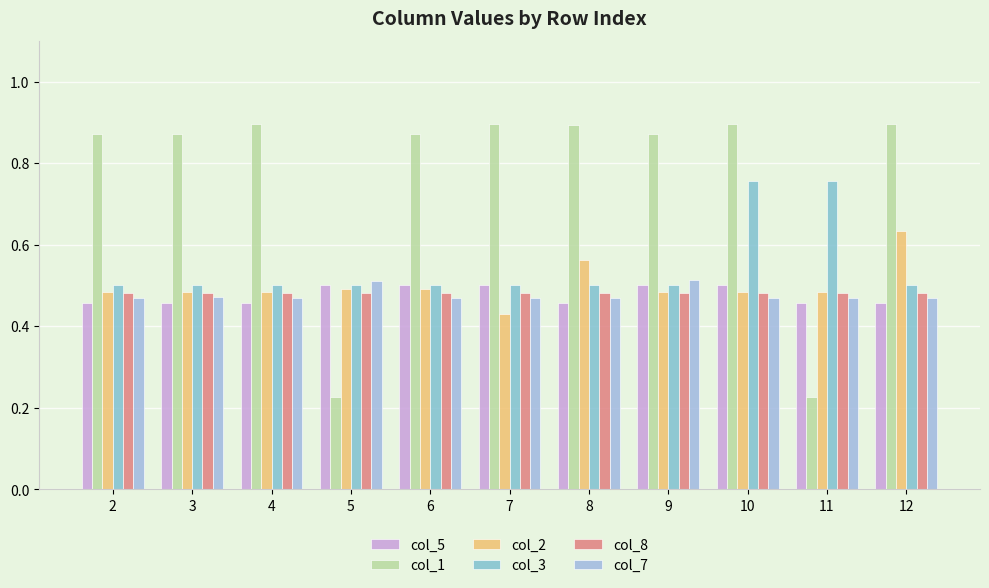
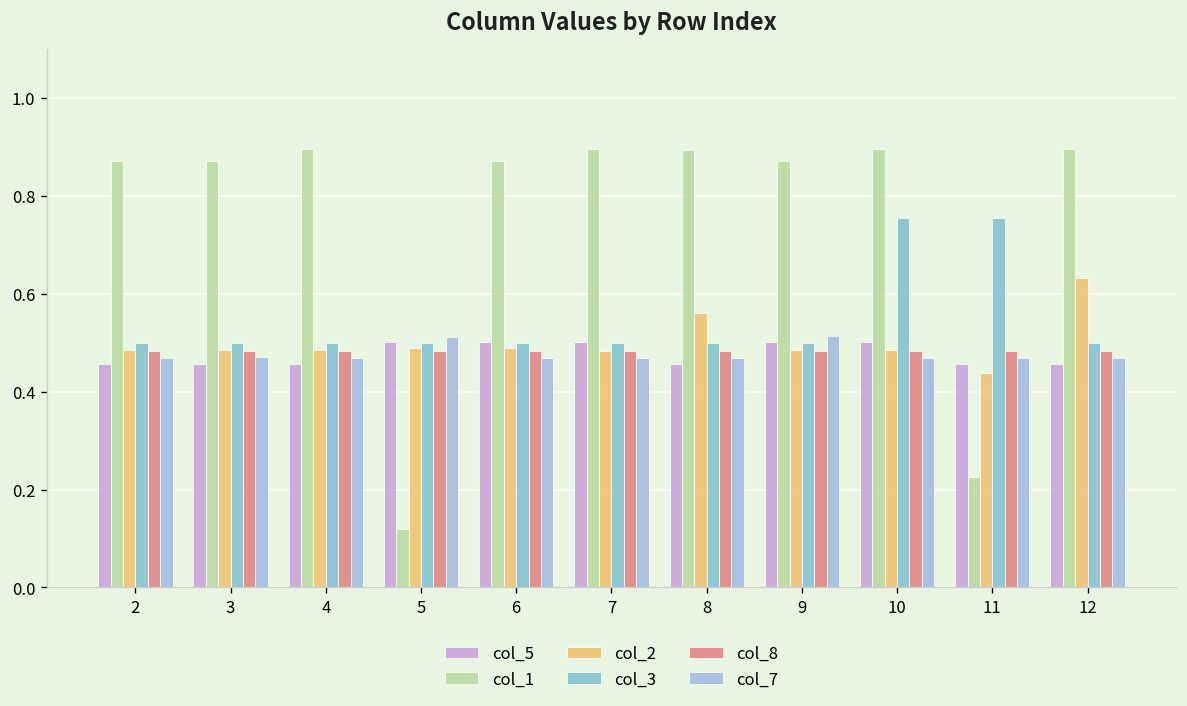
col_1, 5: 0.23 -> 0.12
col_2, 7: 0.43 -> 0.48
col_2, 11: 0.48 -> 0.44
